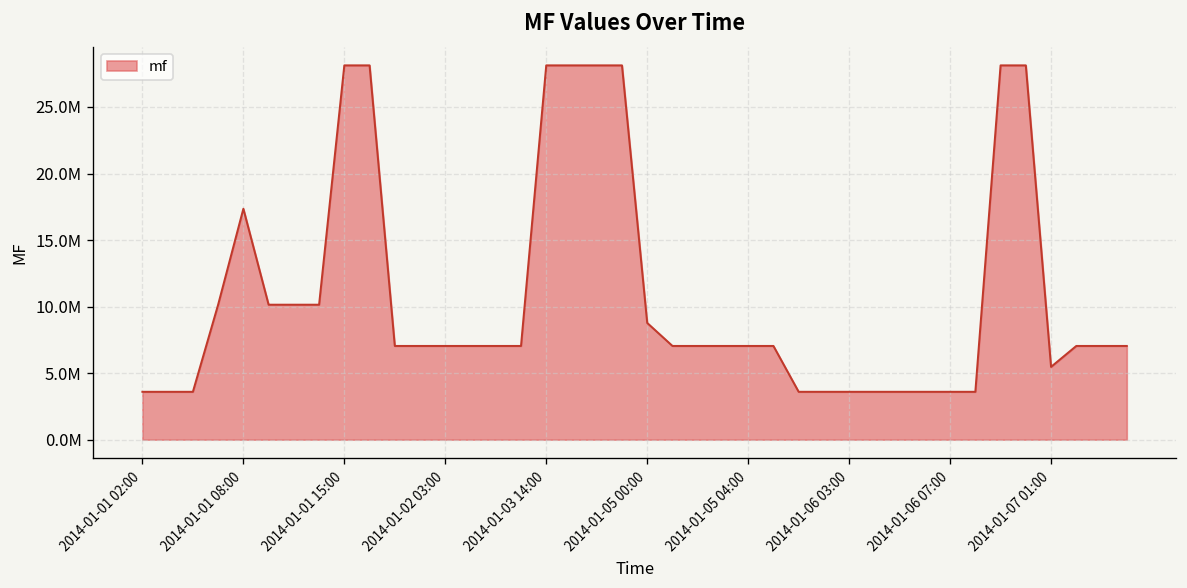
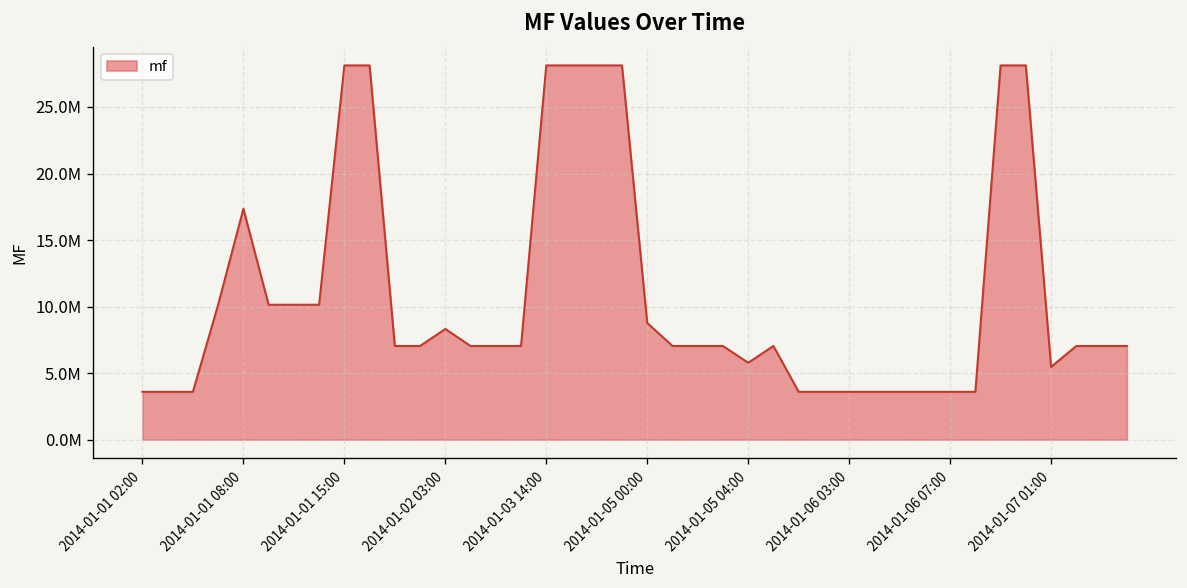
2014-01-02 03:00: 7000000 -> 8300000
2014-01-05 04:00: 7000000 -> 5800000
